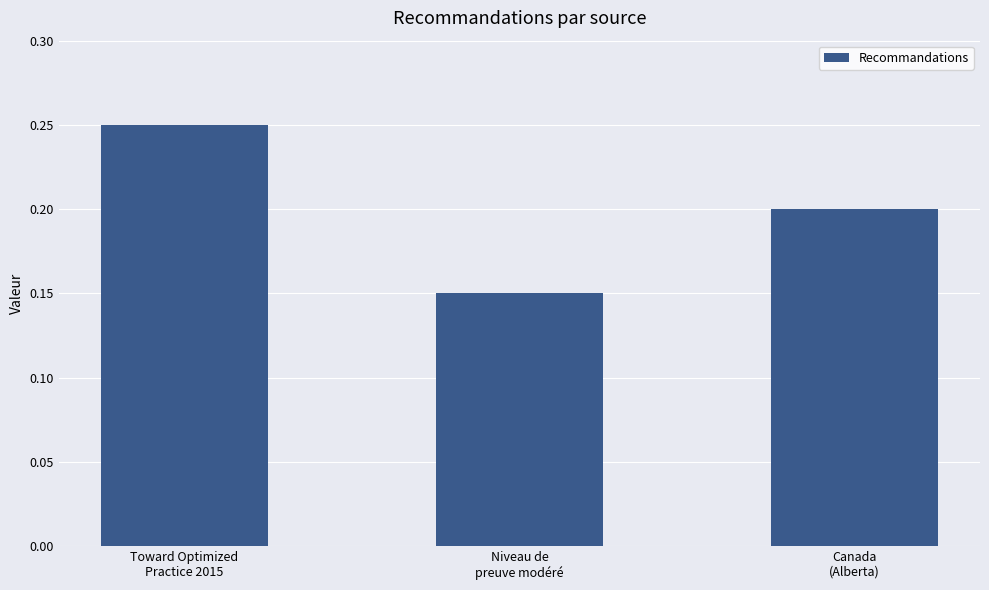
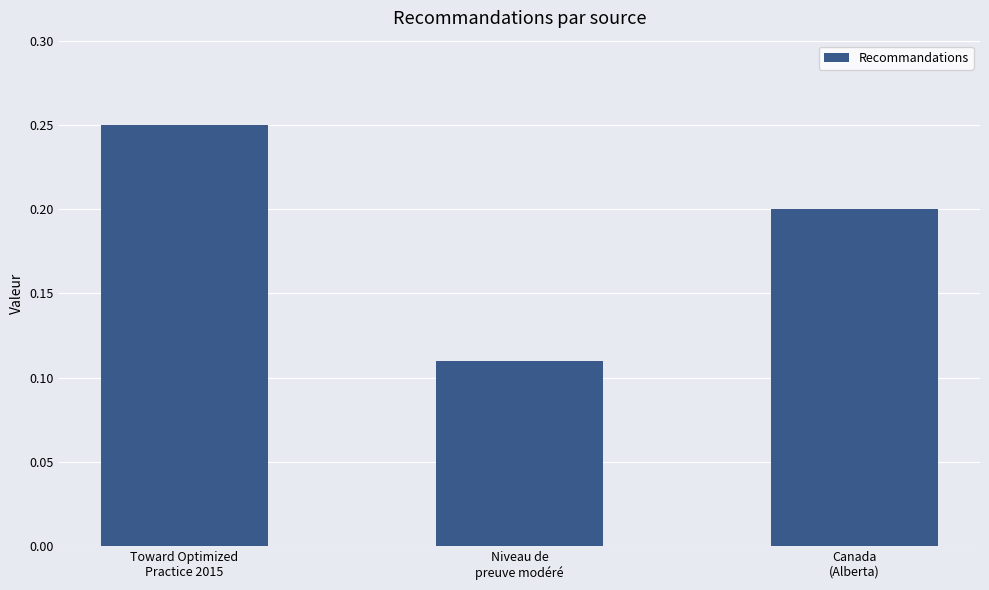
Niveau de preuve modéré: 0.15 -> 0.11
